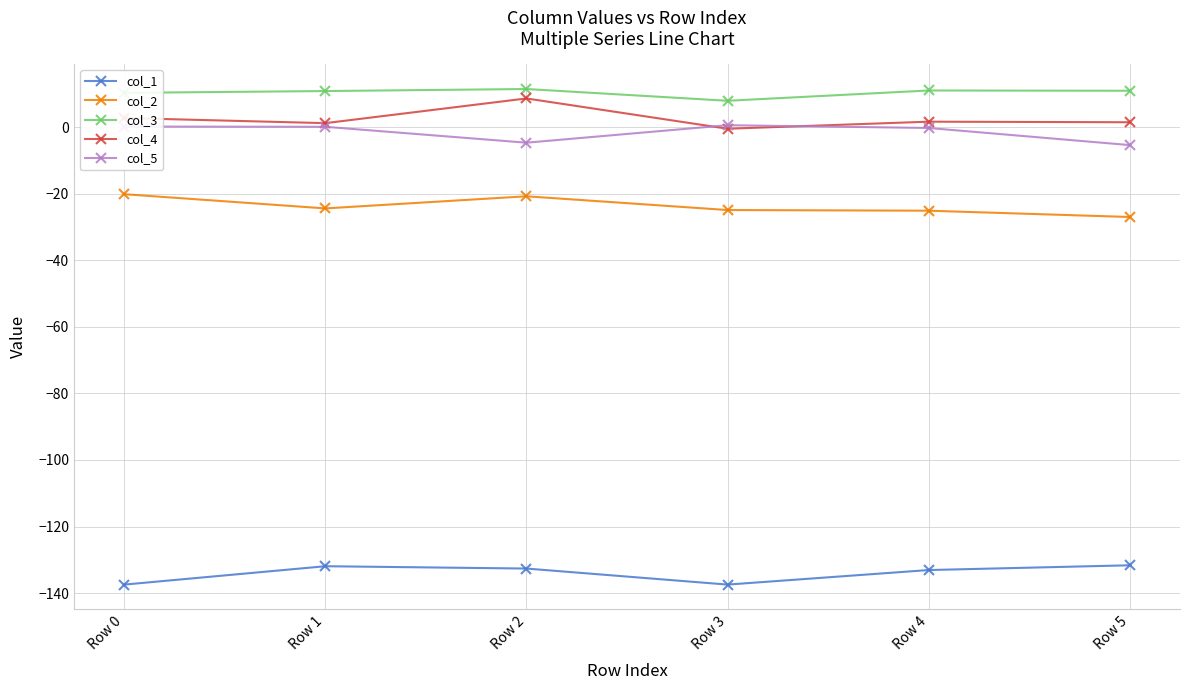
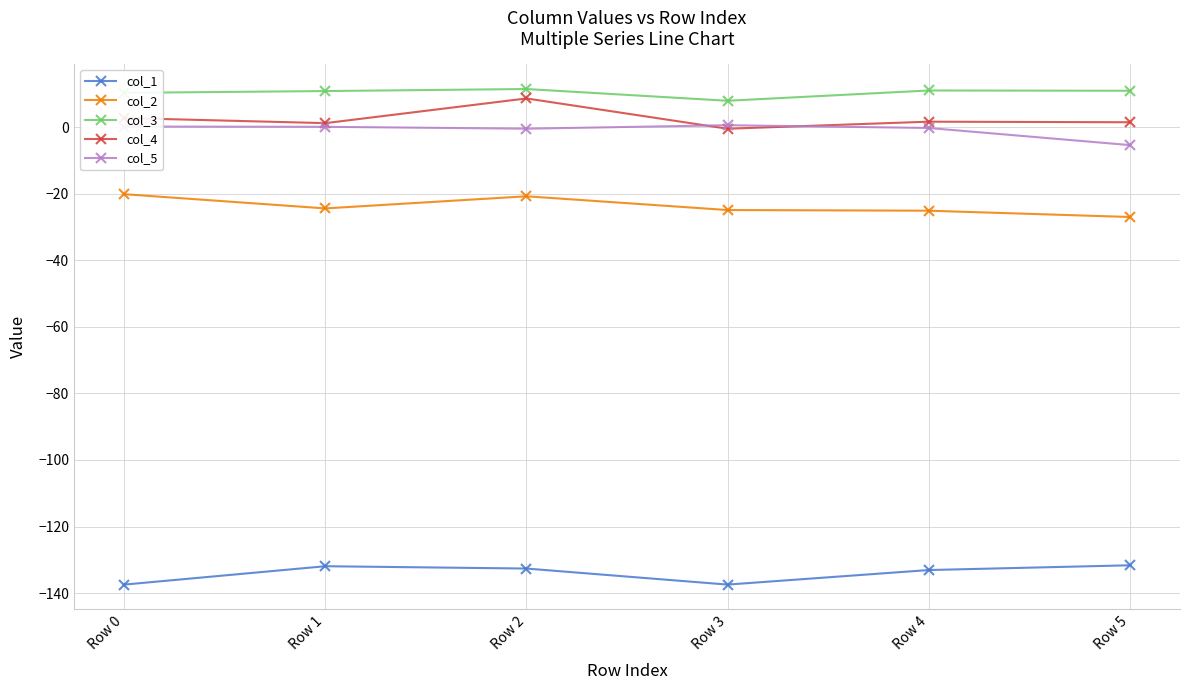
col_5, Row 2: -5 -> 0
